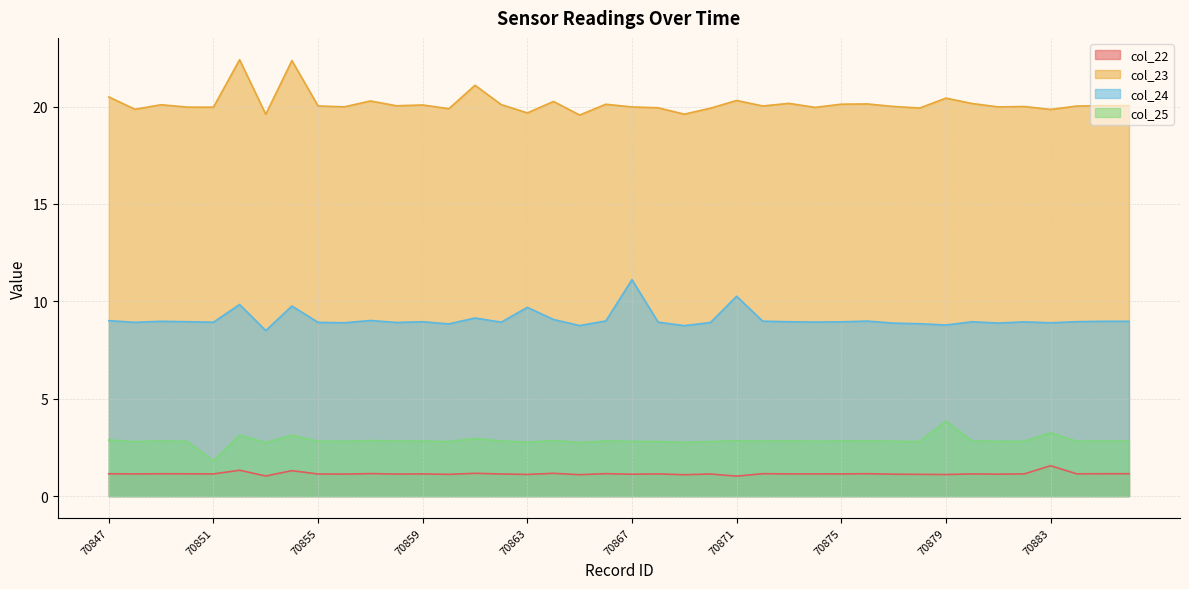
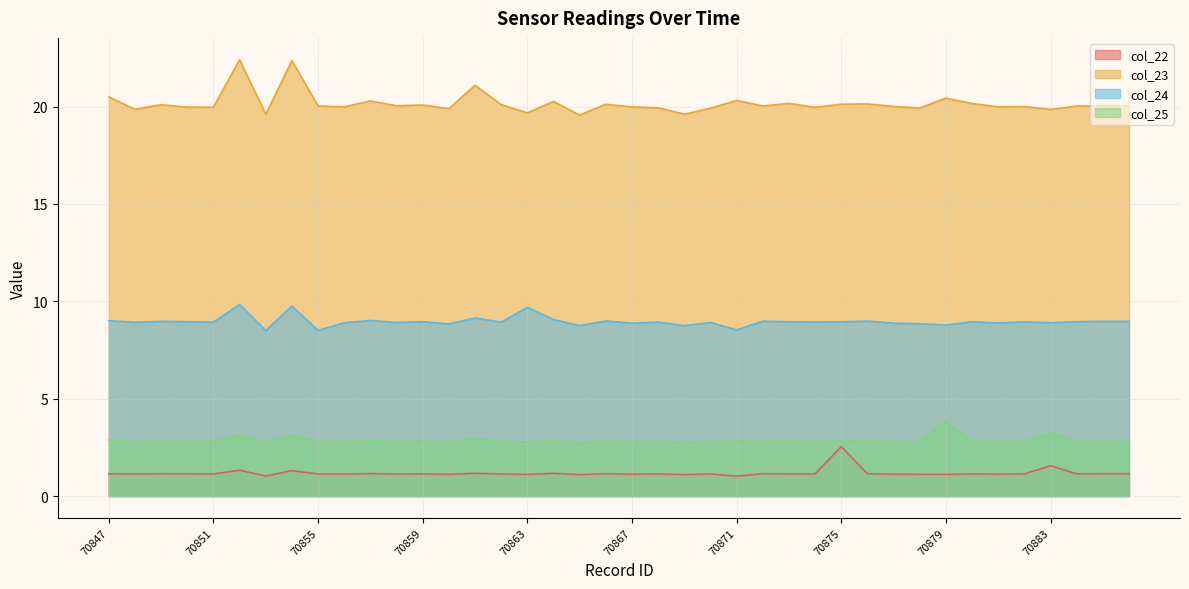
col_25, 70851: 1.8 -> 2.8
col_24, 70855: 8.9 -> 8.5
col_24, 70867: 11.1 -> 8.9
col_24, 70871: 10.3 -> 8.5
col_22, 70875: 1.1 -> 2.5
